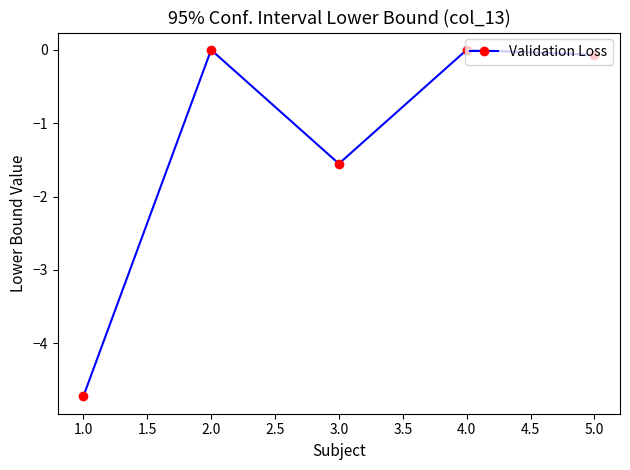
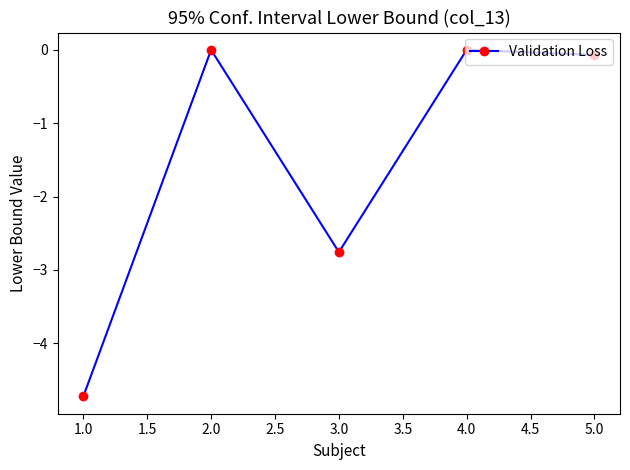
3.0: -1.6 -> -2.8
